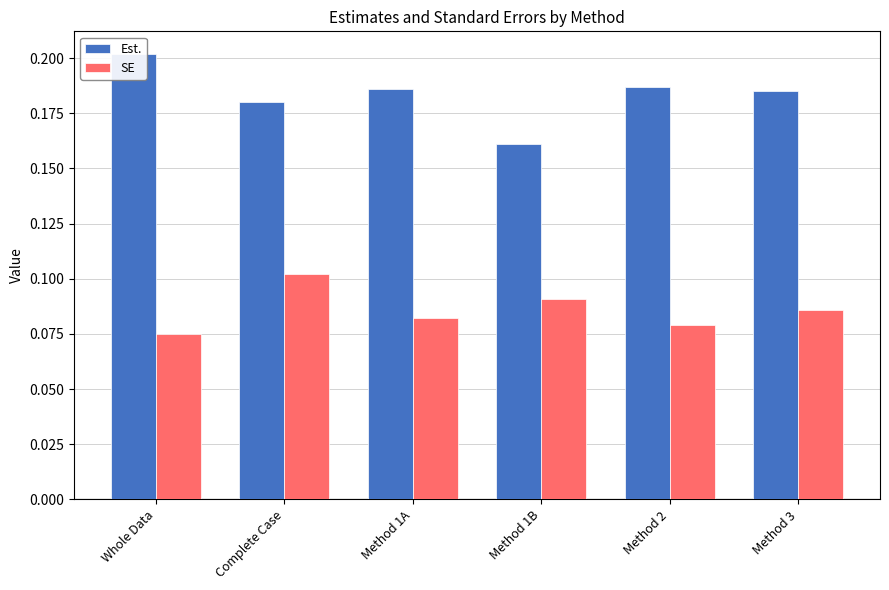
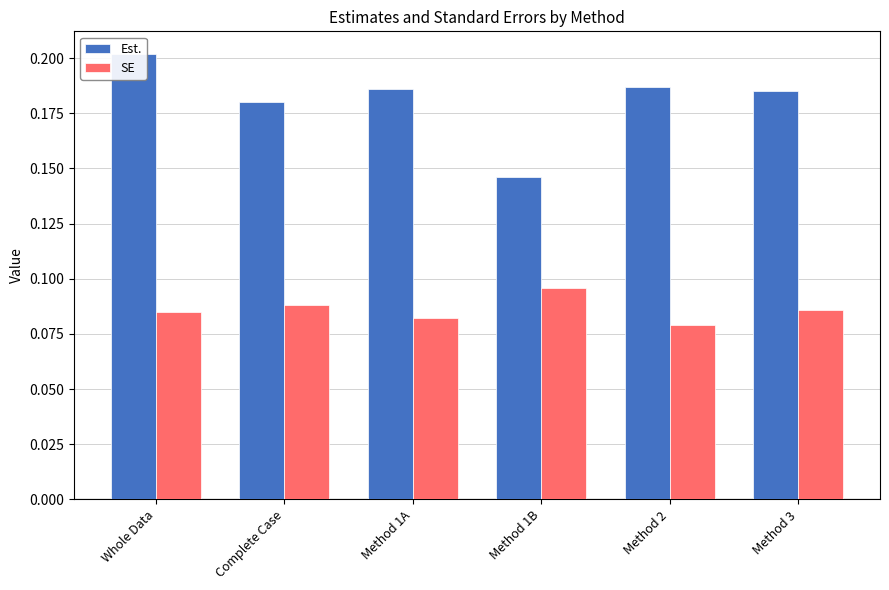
SE, Whole Data: 0.075 -> 0.085
SE, Complete Case: 0.102 -> 0.088
Est., Method 1B: 0.161 -> 0.146
SE, Method 1B: 0.091 -> 0.096
